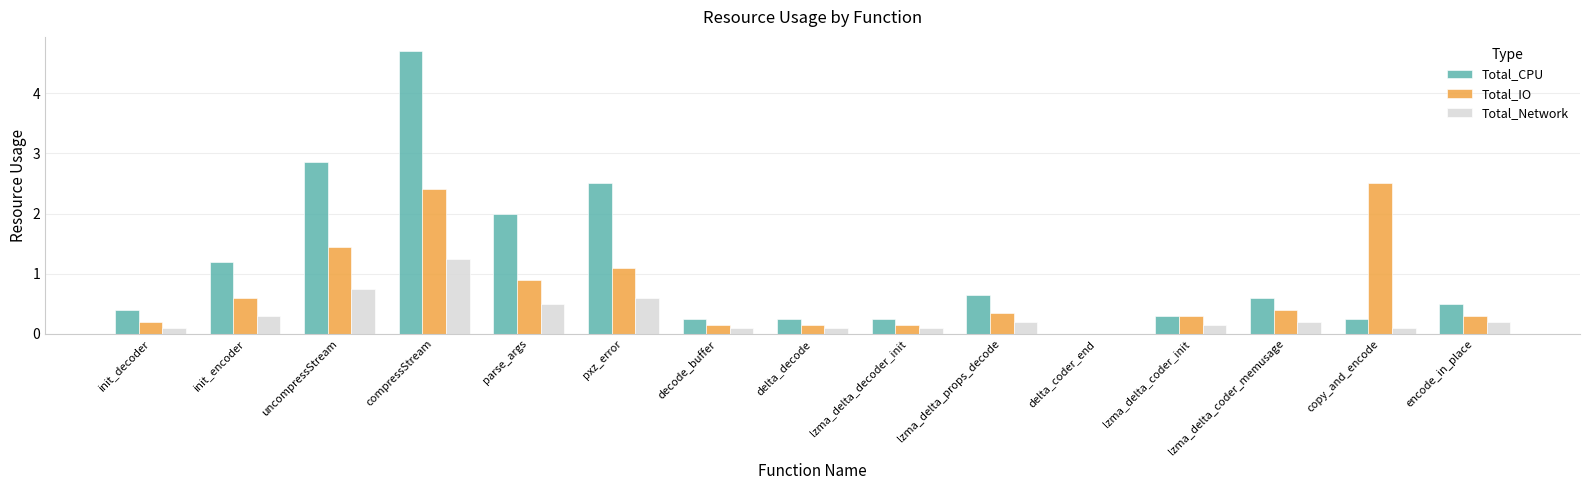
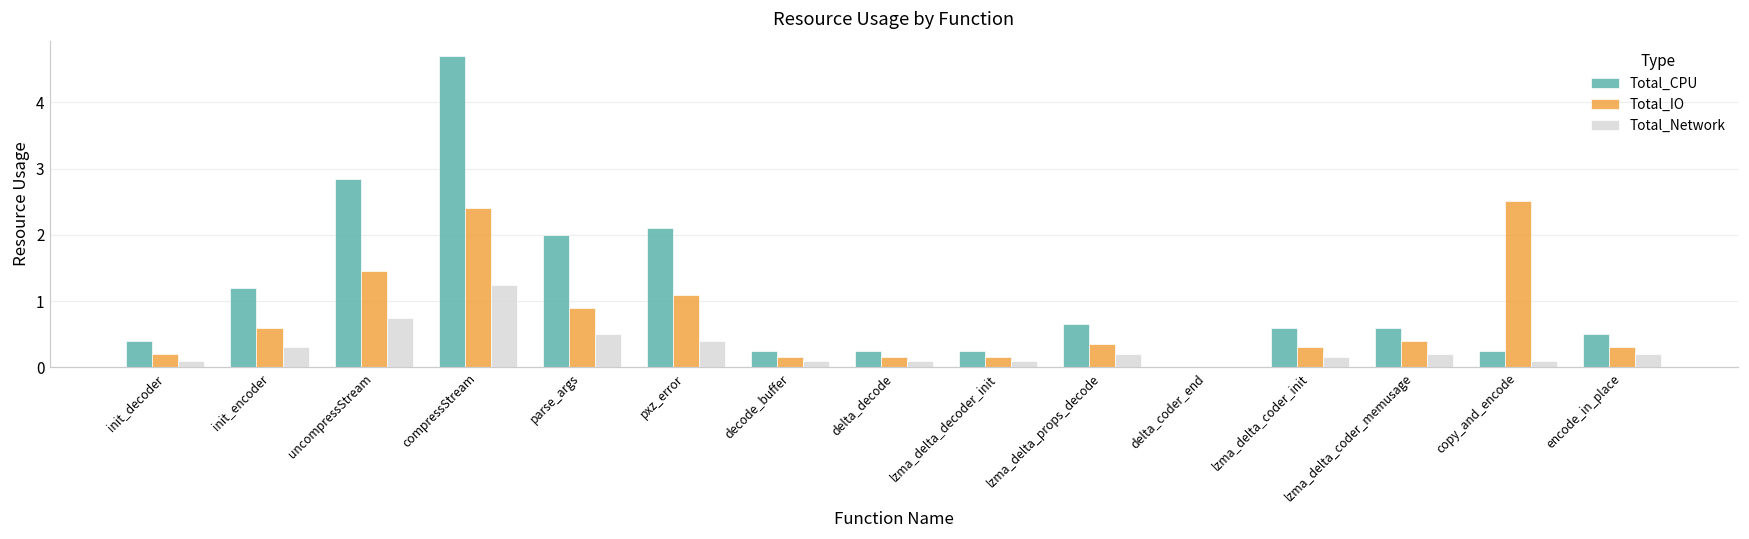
Total_CPU, pxz_error: 2.5 -> 2.1
Total_Network, pxz_error: 0.6 -> 0.4
Total_CPU, lzma_delta_coder_init: 0.3 -> 0.6
